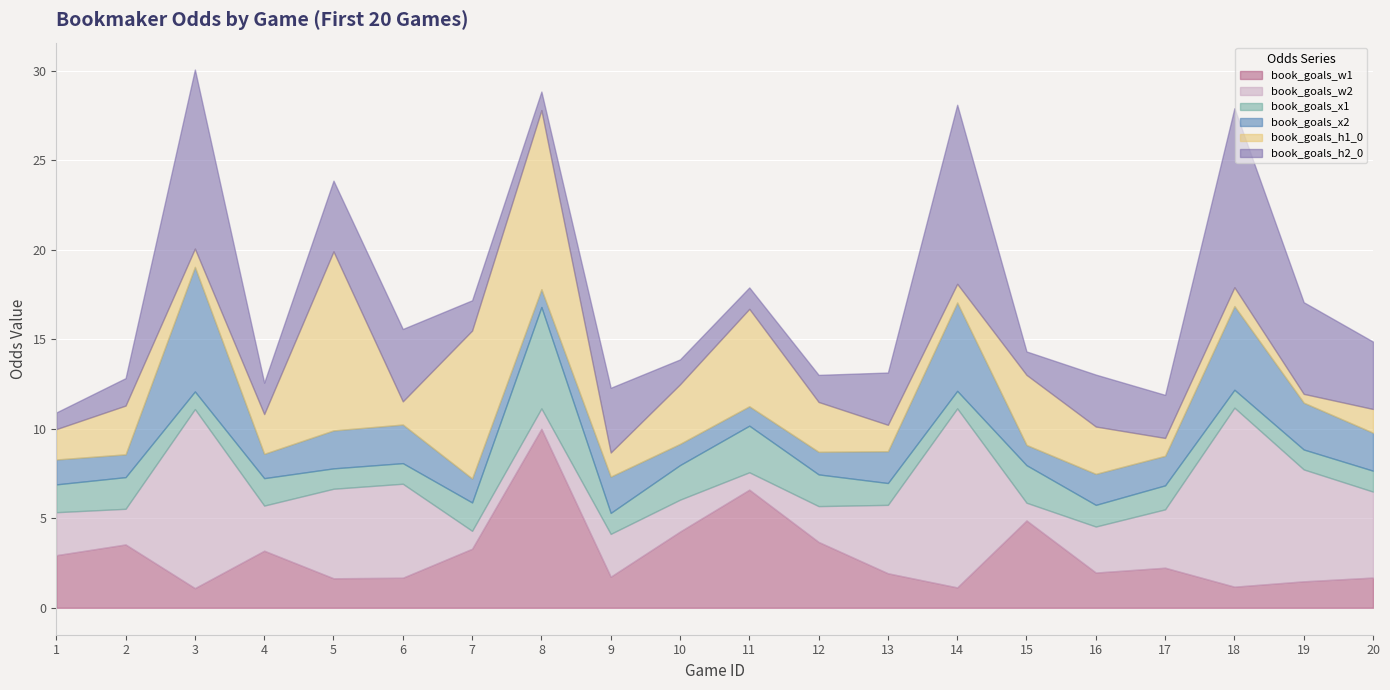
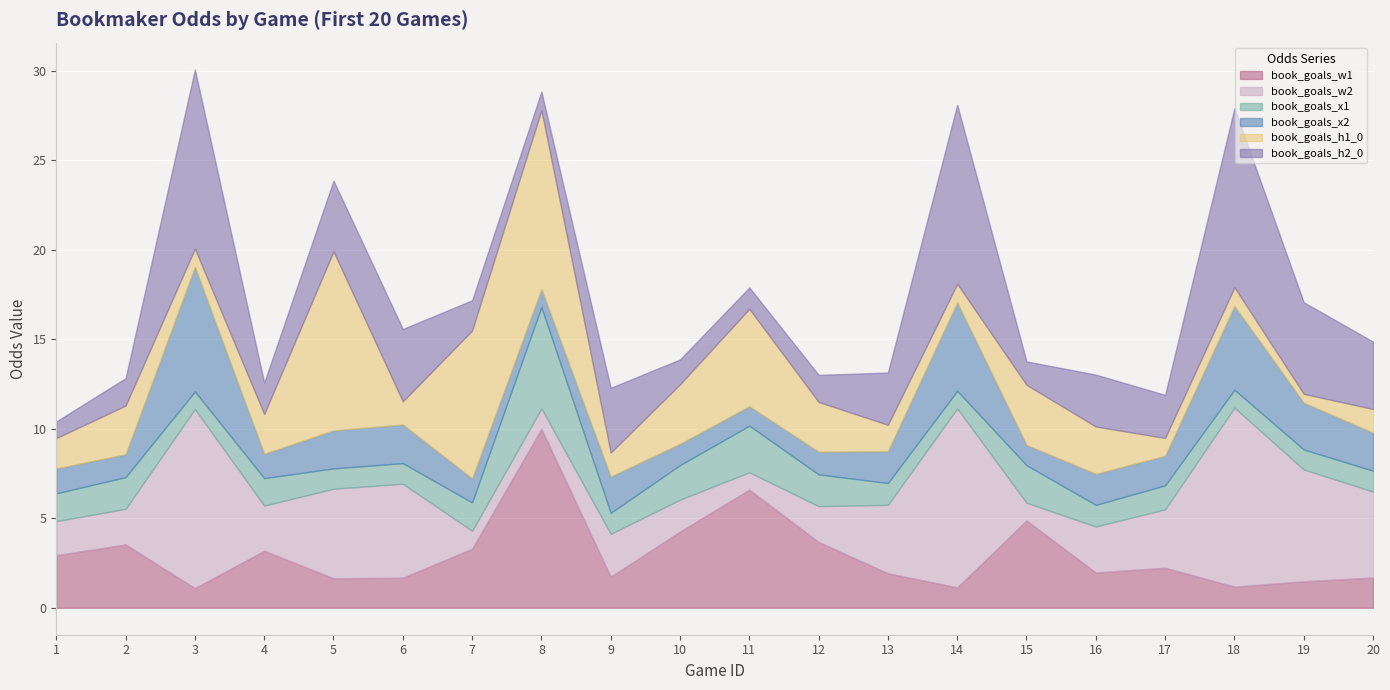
book_goals_w2, 1: 2.4 -> 1.9
book_goals_h1_0, 15: 3.9 -> 3.4
